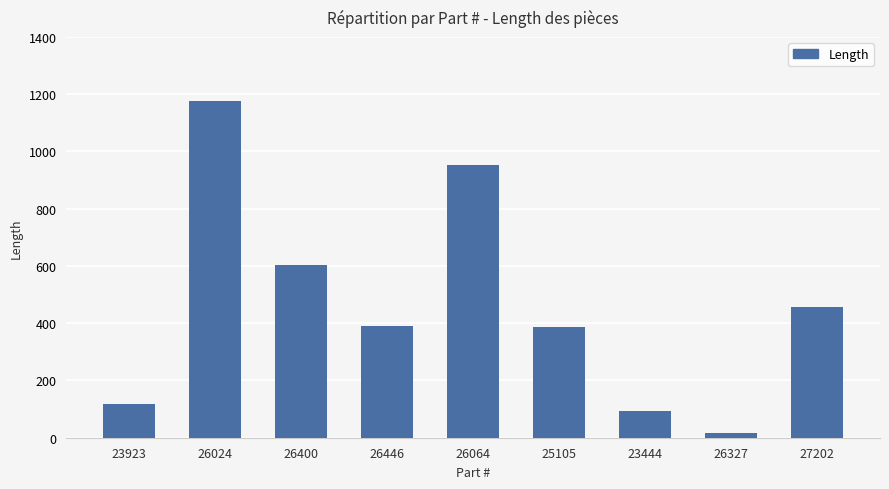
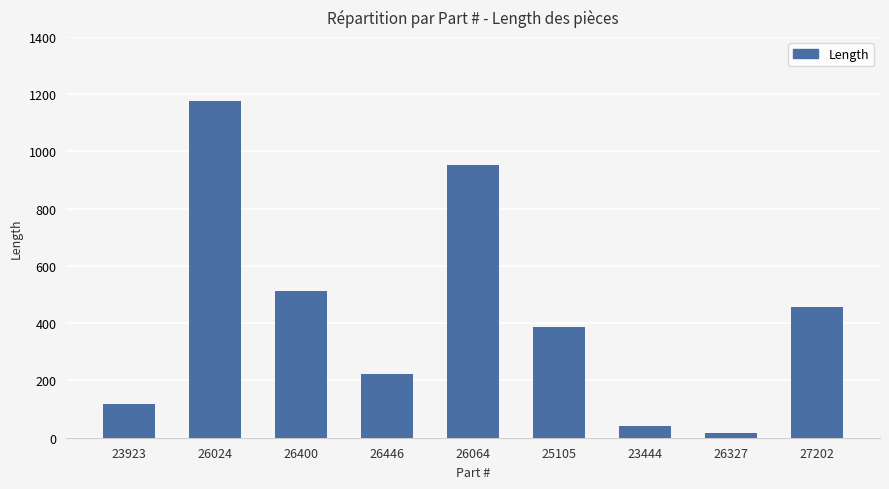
26400: 600 -> 510
26446: 390 -> 220
23444: 90 -> 40
